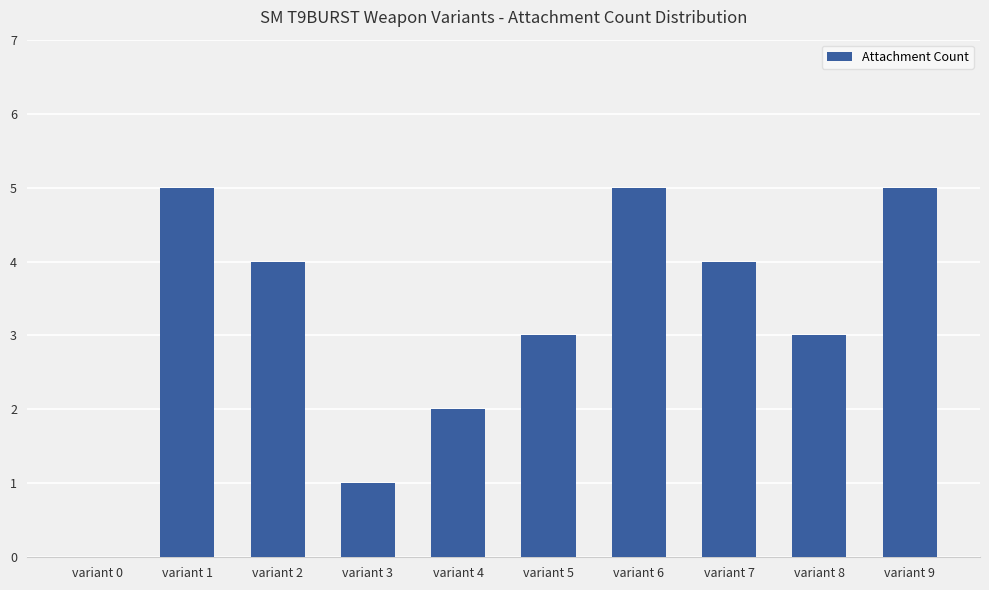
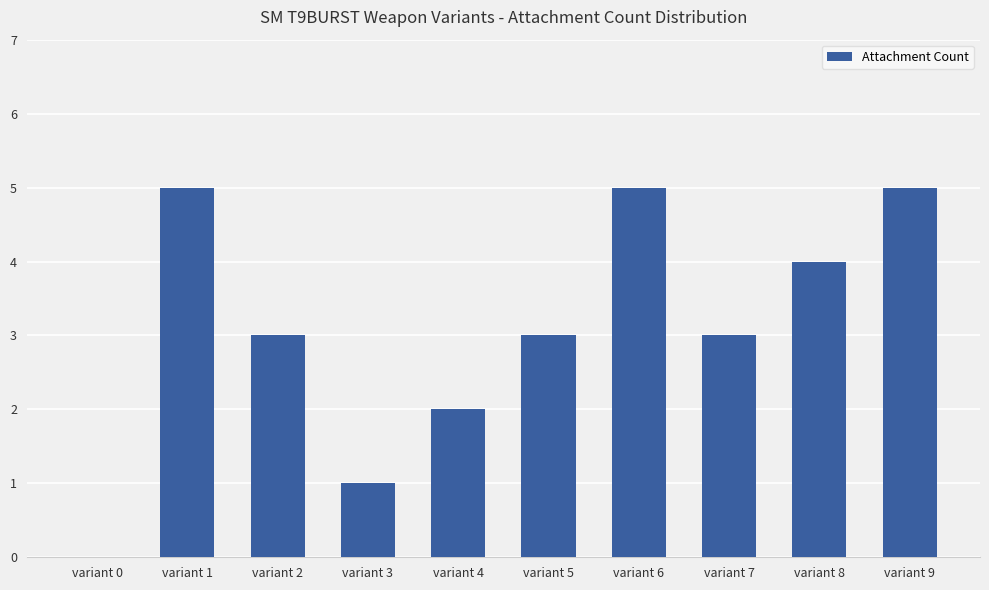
variant 2: 4 -> 3
variant 7: 4 -> 3
variant 8: 3 -> 4
